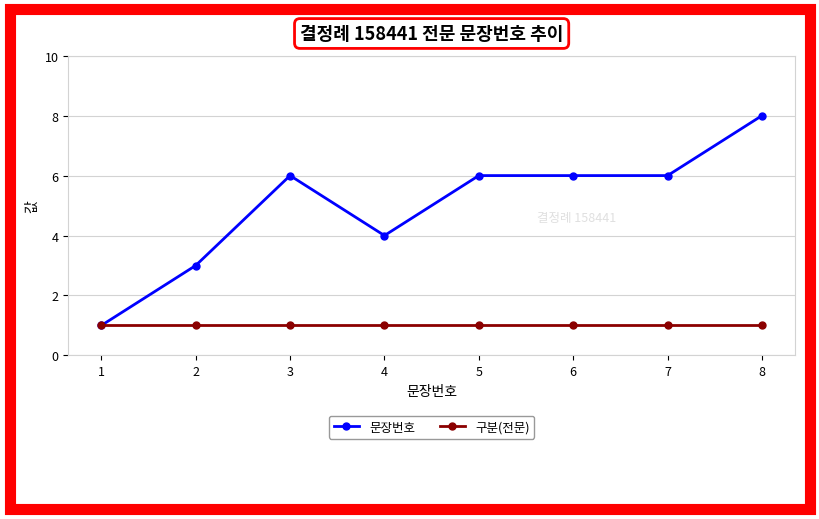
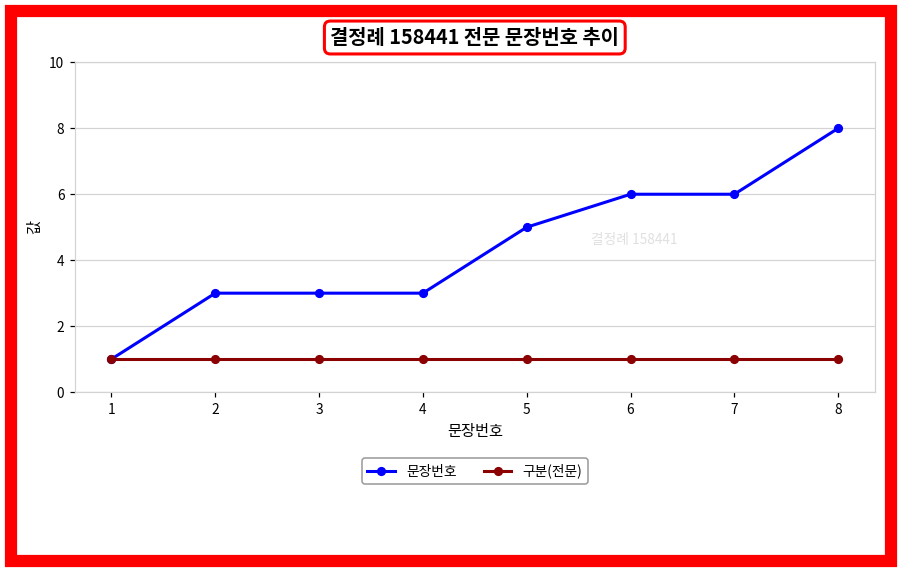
문장번호, 3: 6 -> 3
문장번호, 4: 4 -> 3
문장번호, 5: 6 -> 5
